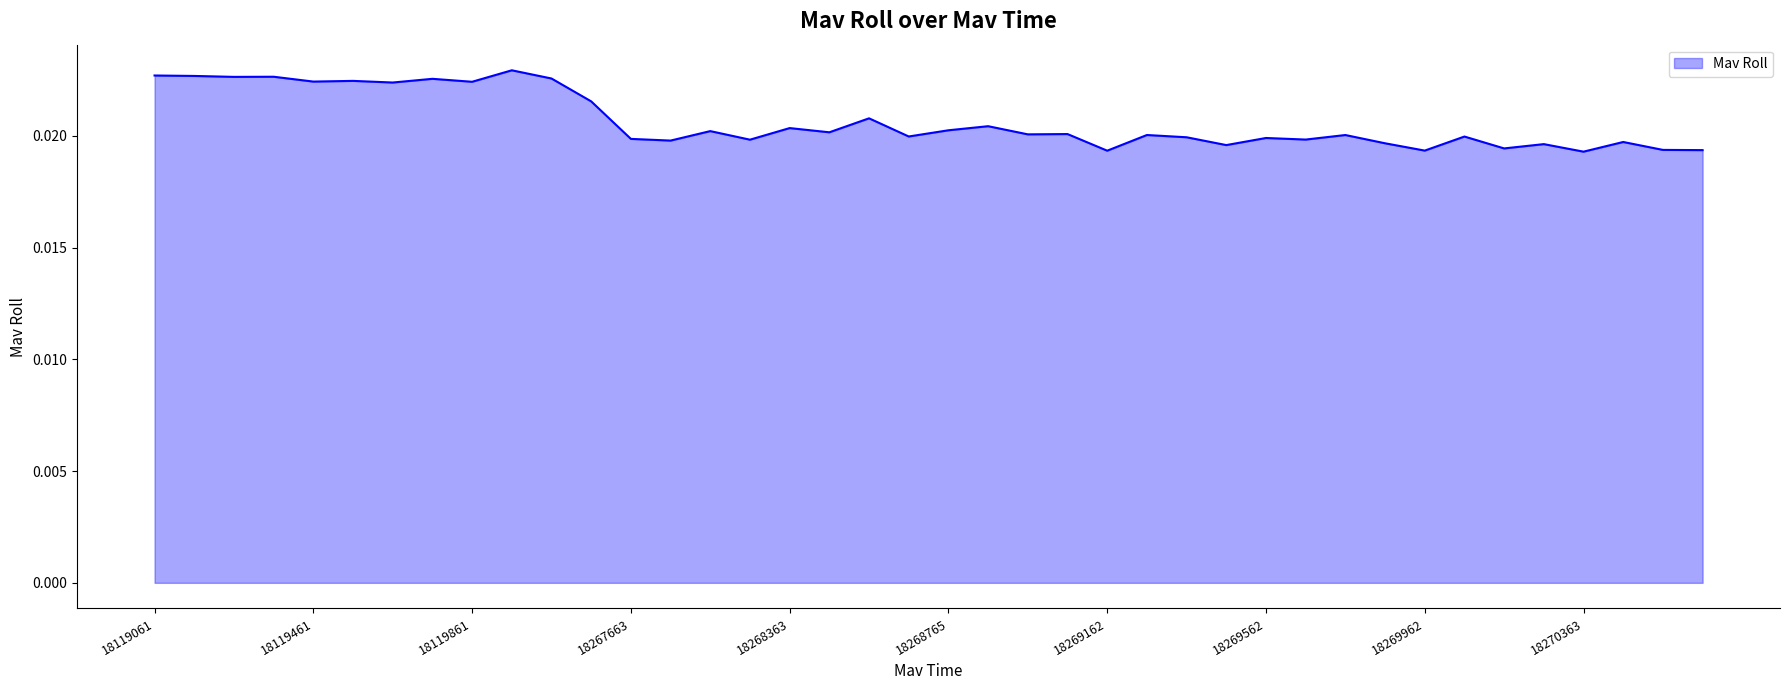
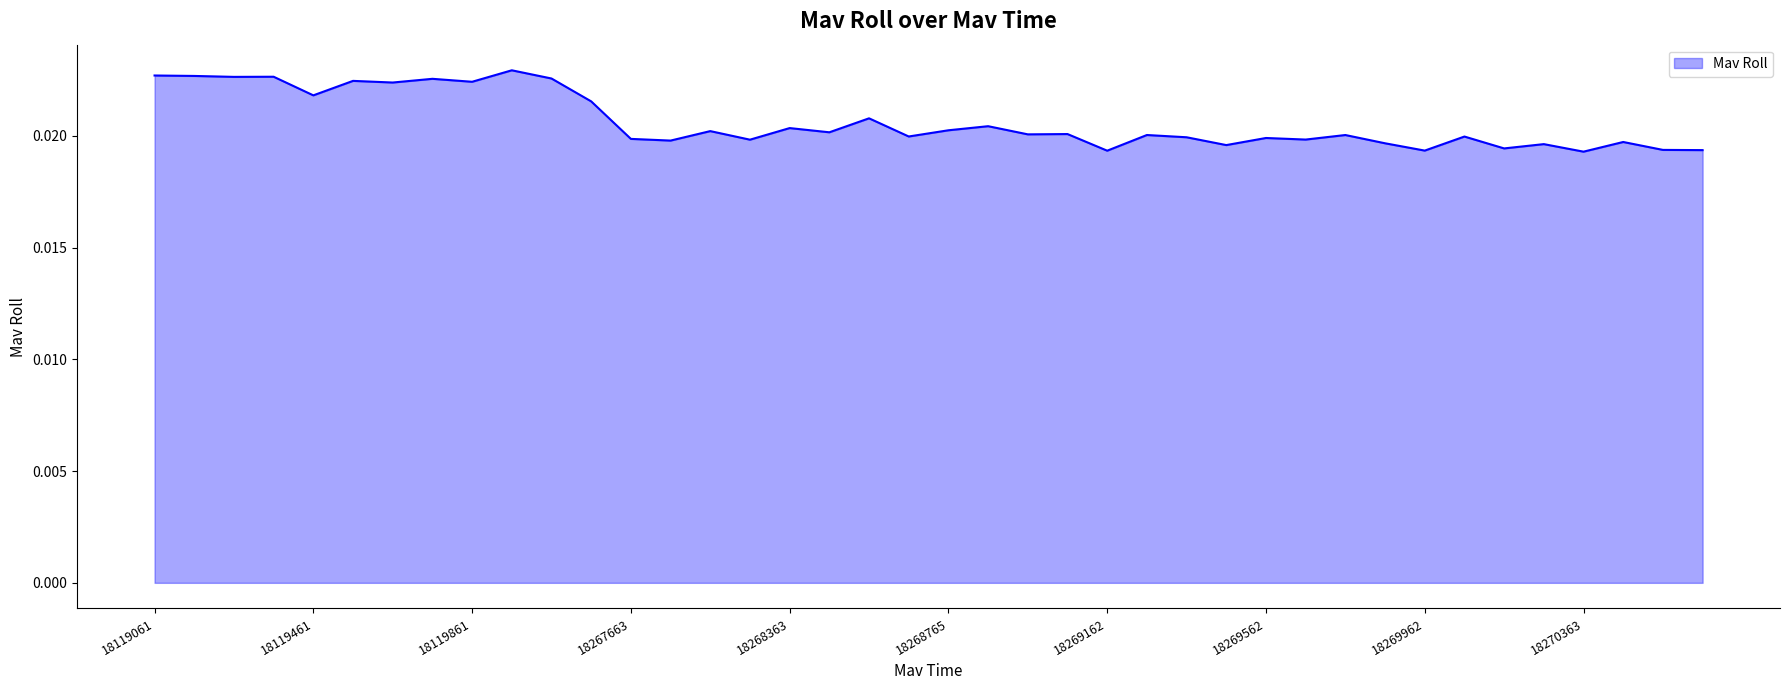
18119461: 0.0224 -> 0.0218
